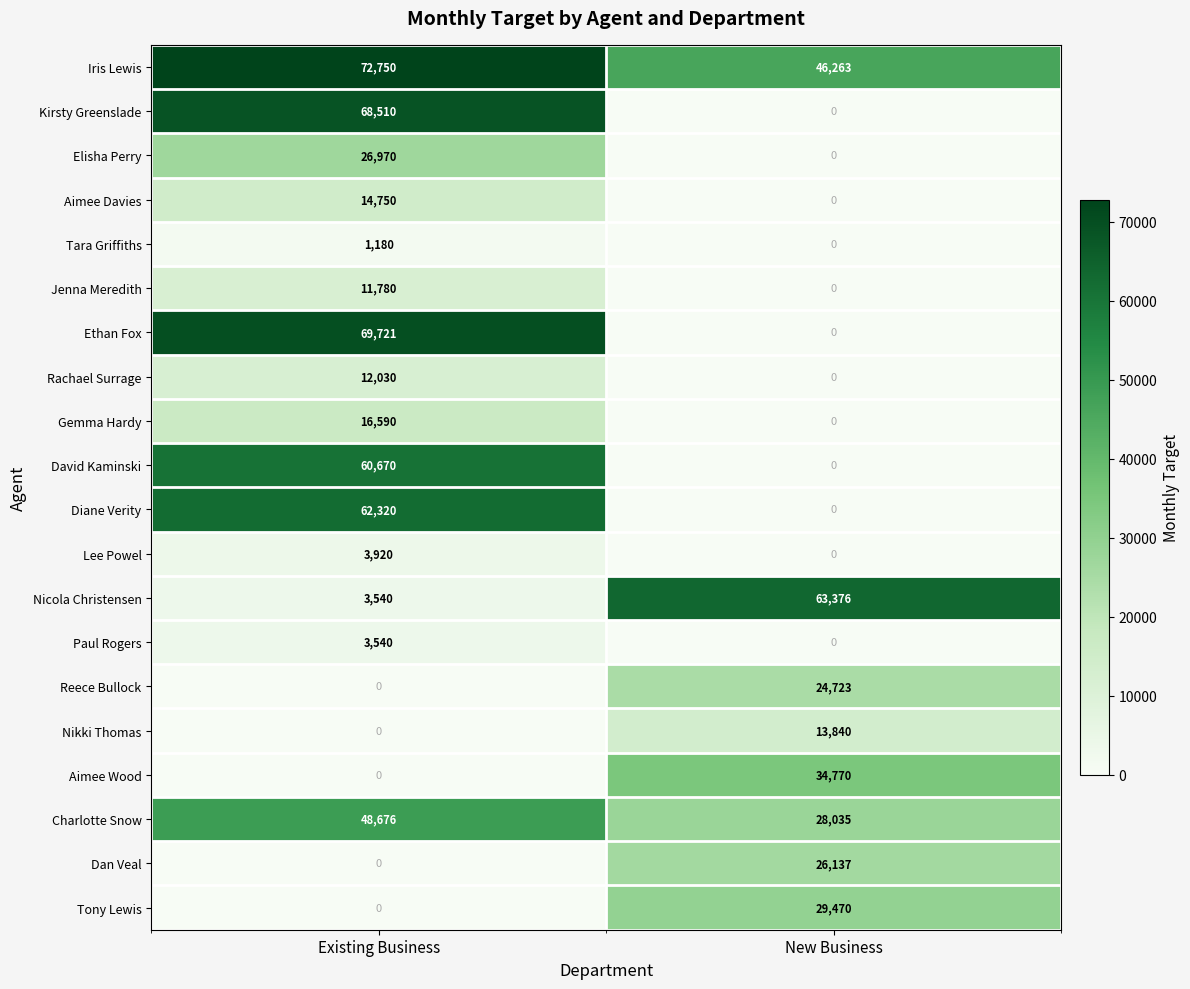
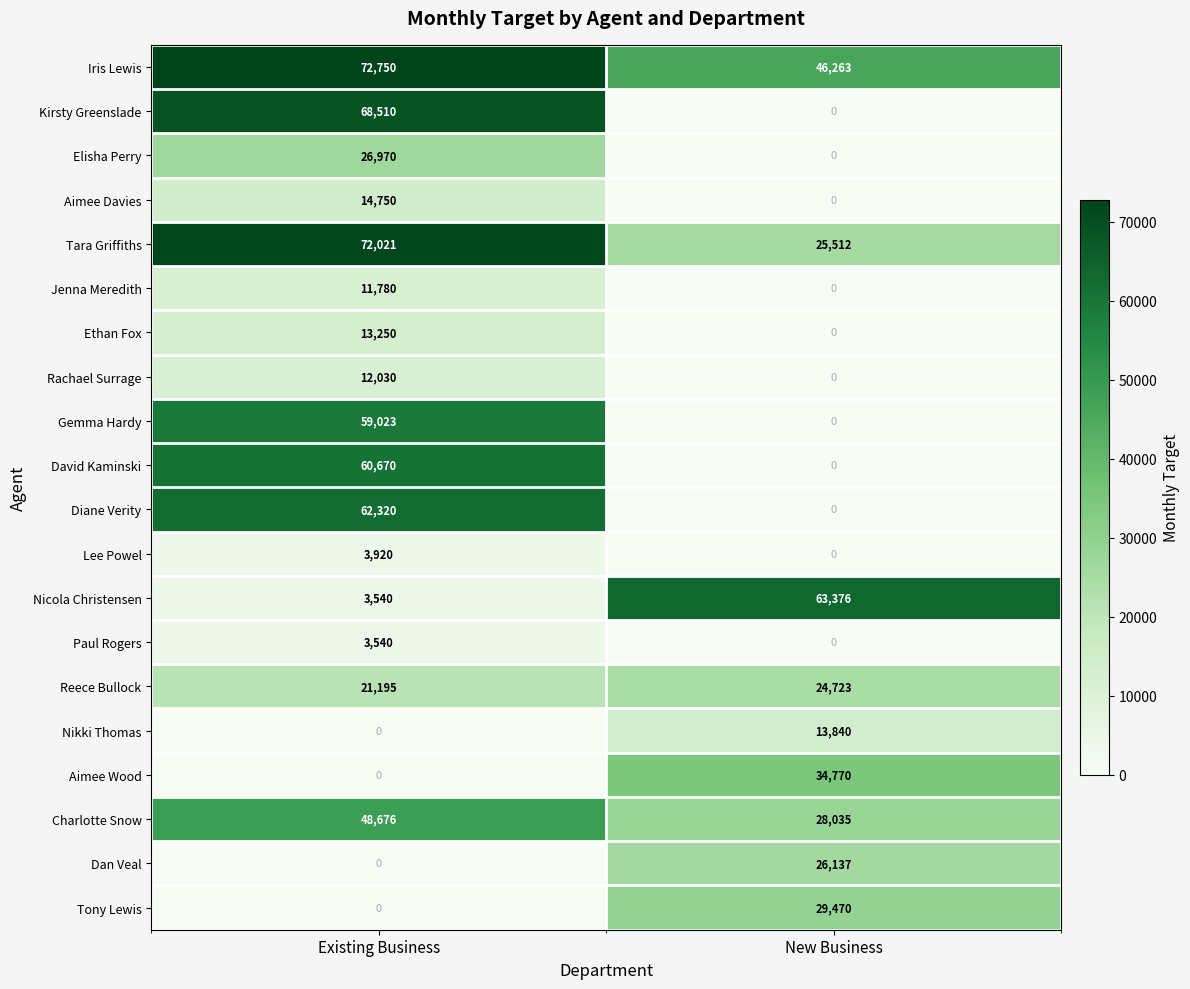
Tara Griffiths, Existing Business: 1,180 -> 72,021
Tara Griffiths, New Business: 0 -> 25,512
Ethan Fox, Existing Business: 69,721 -> 13,250
Gemma Hardy, Existing Business: 16,590 -> 59,023
Reece Bullock, Existing Business: 0 -> 21,195
